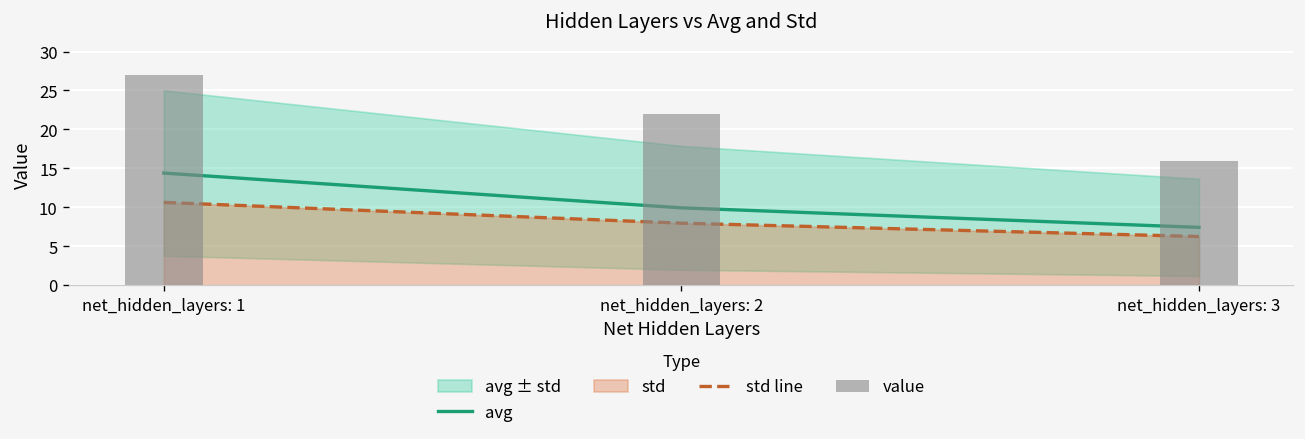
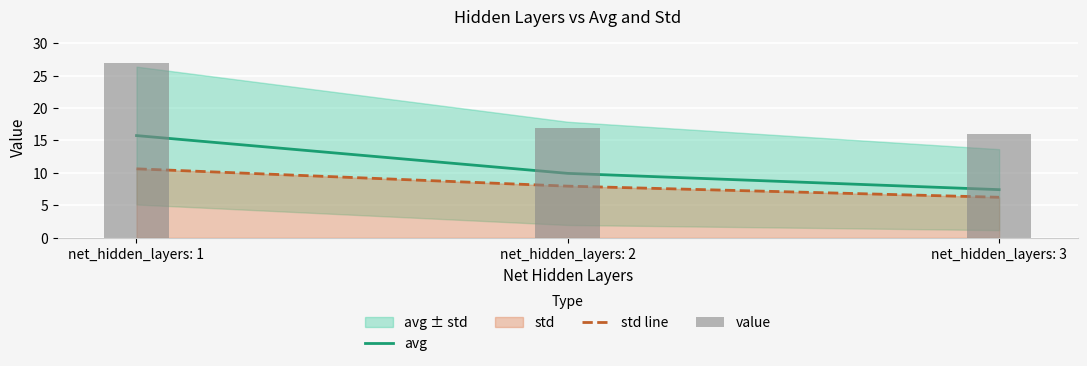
avg, net_hidden_layers: 1: 14 -> 16
value, net_hidden_layers: 2: 22 -> 17
